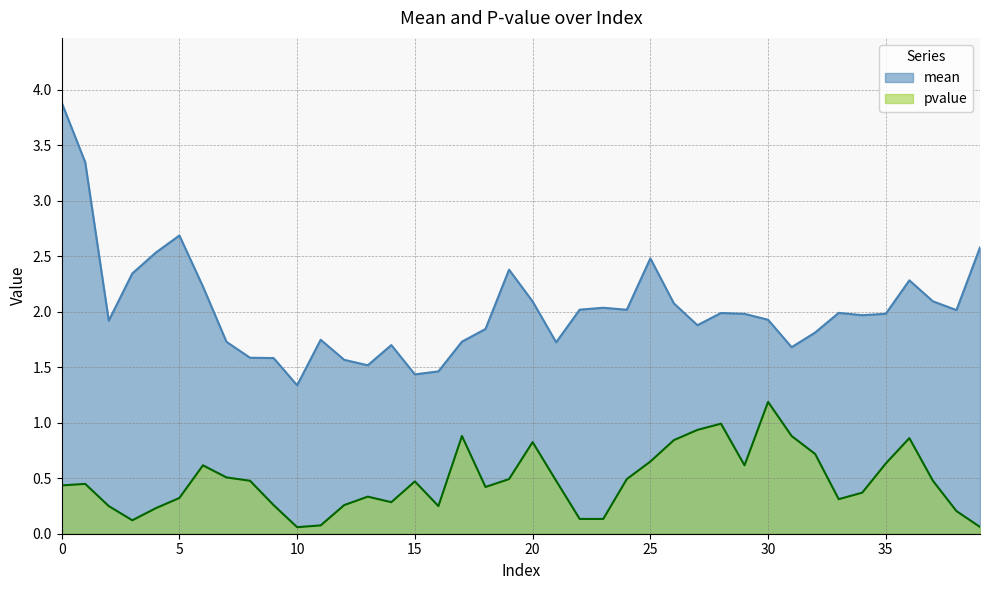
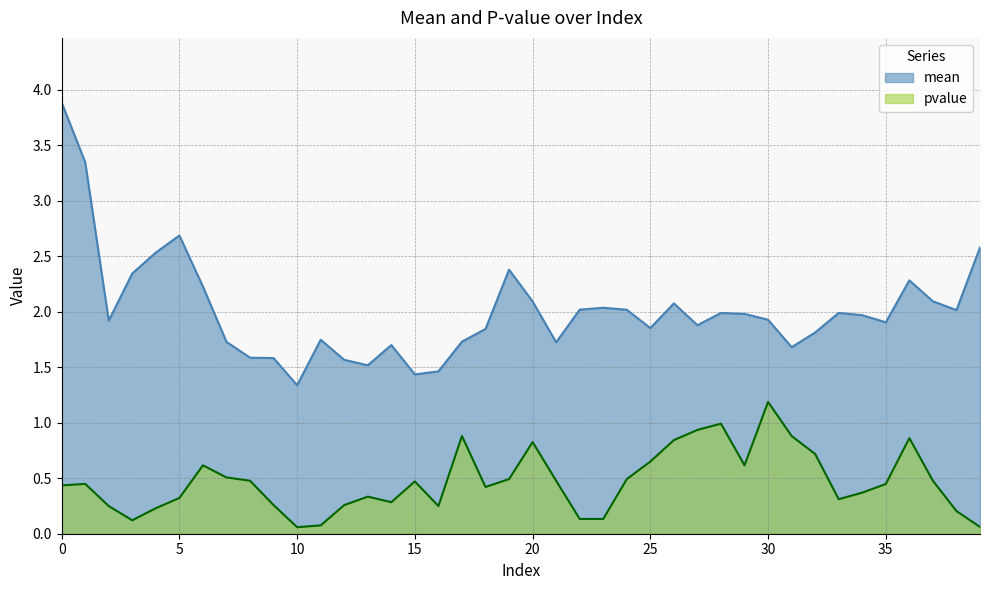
mean, 25: 2.48 -> 1.85
mean, 35: 1.98 -> 1.90
pvalue, 35: 0.63 -> 0.45
